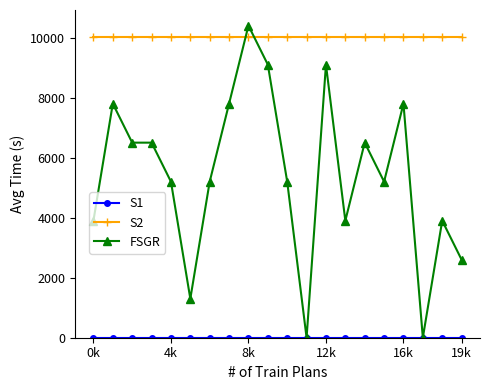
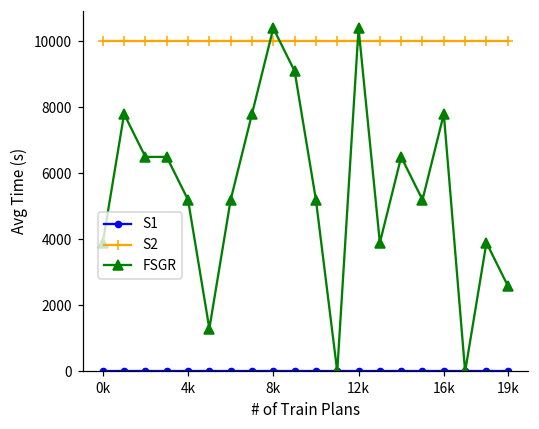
FSGR, 12k: 9100 -> 10400
